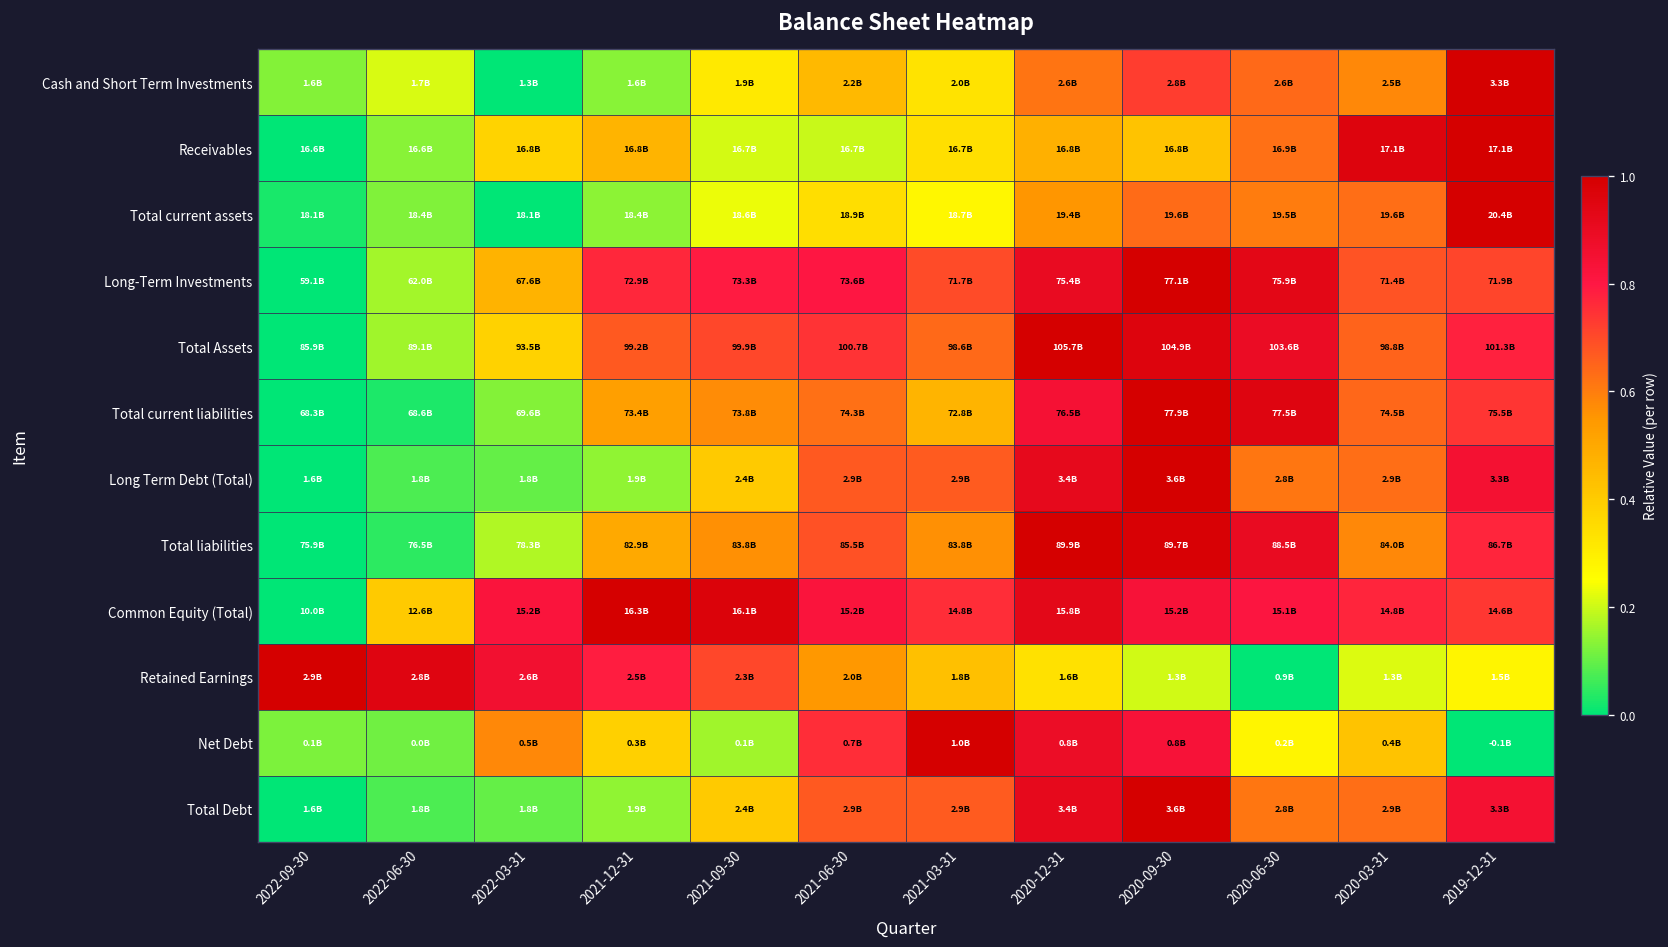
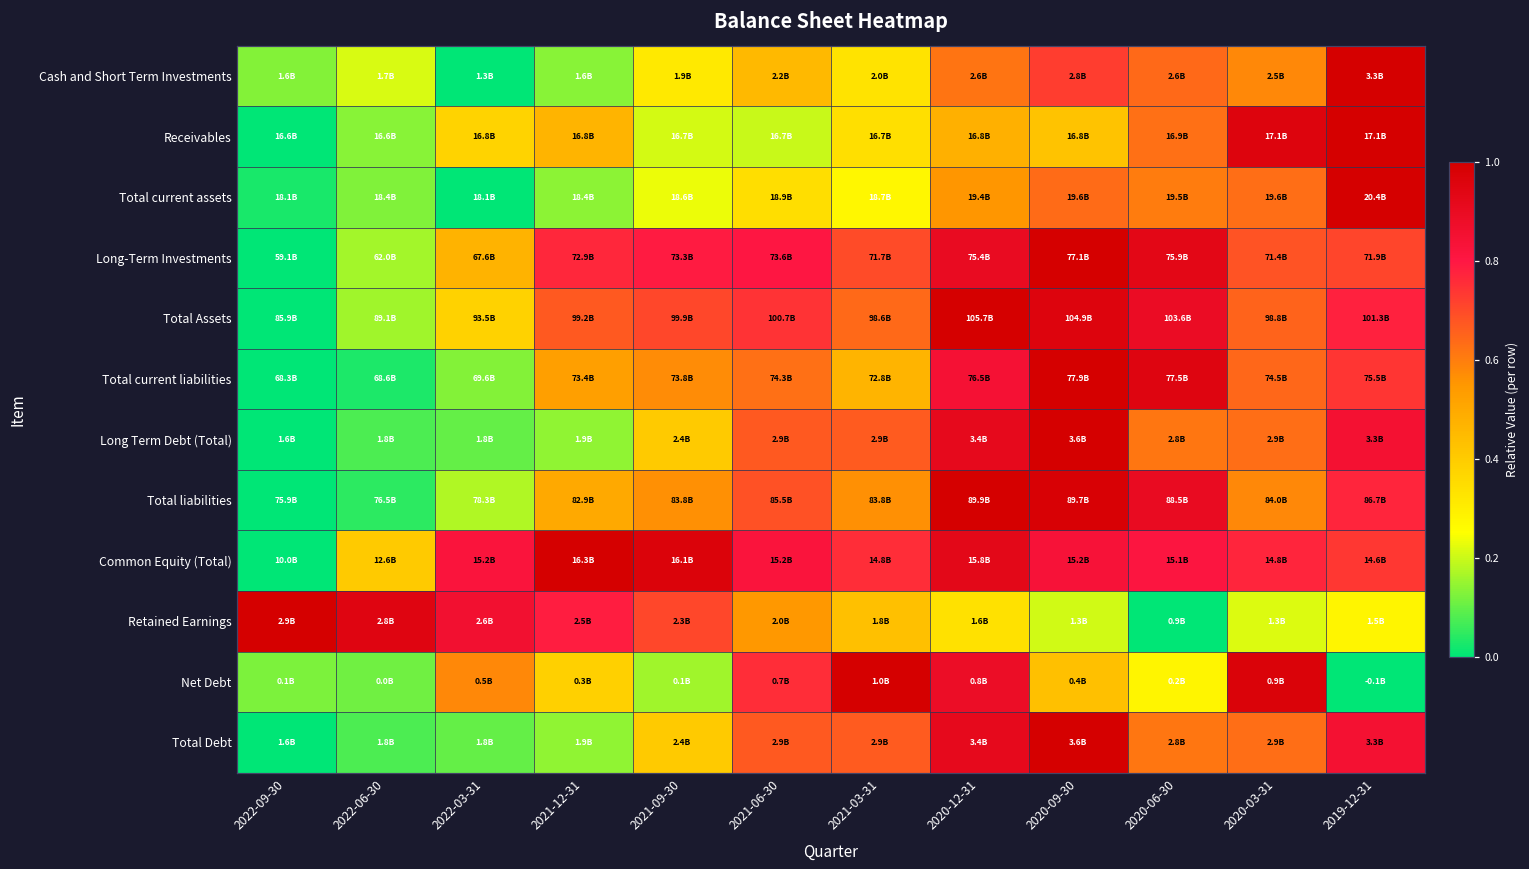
Net Debt, 2020-09-30: 0.8B -> 0.4B
Net Debt, 2020-03-31: 0.4B -> 0.9B
